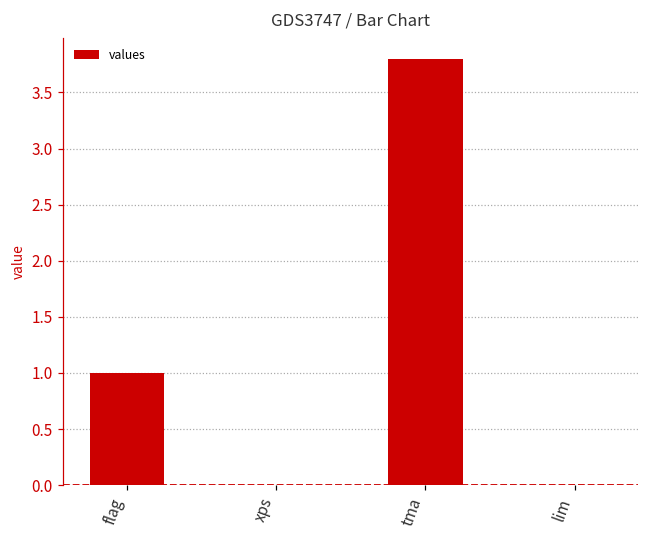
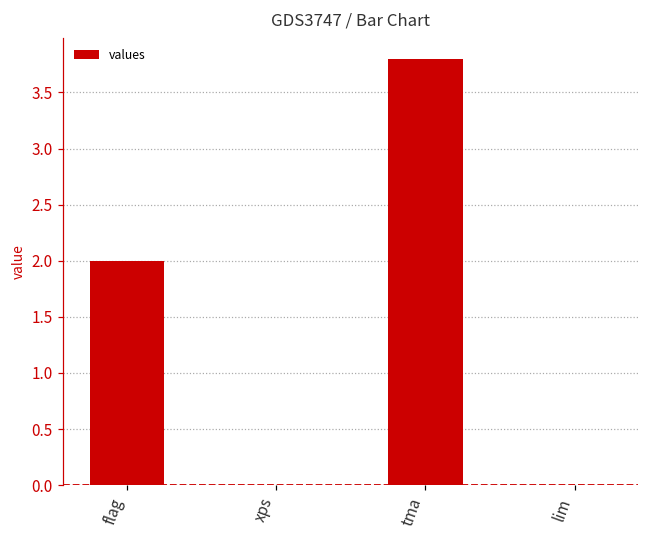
flag: 1 -> 2
